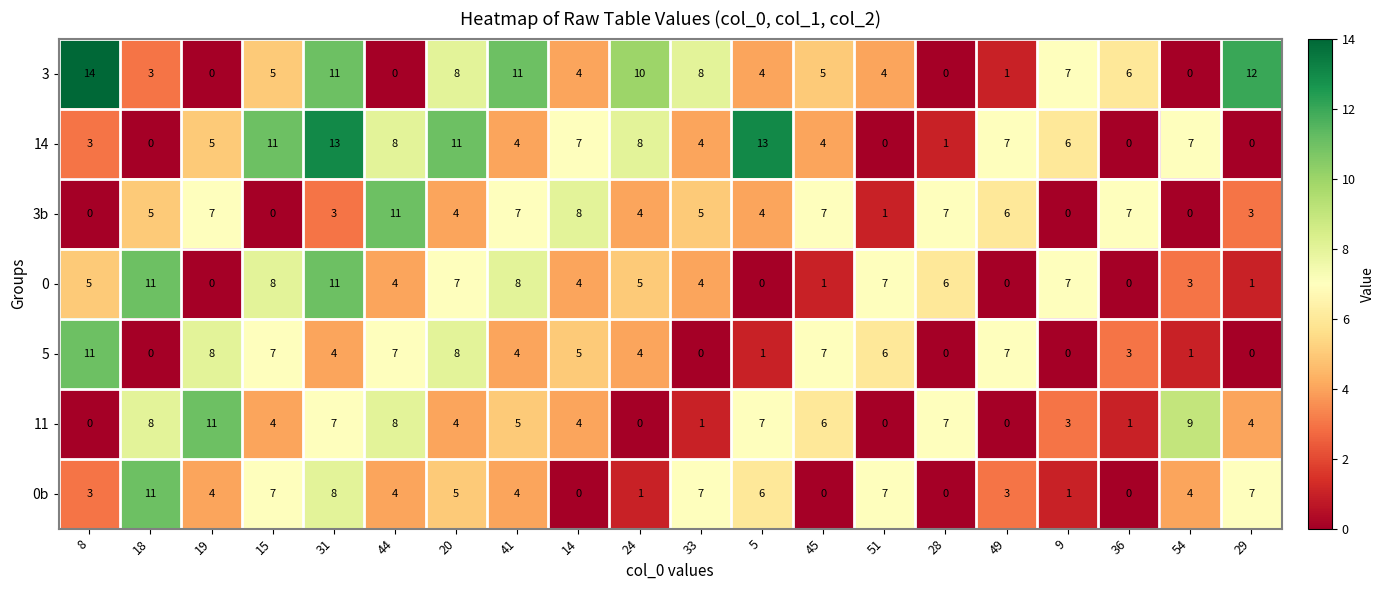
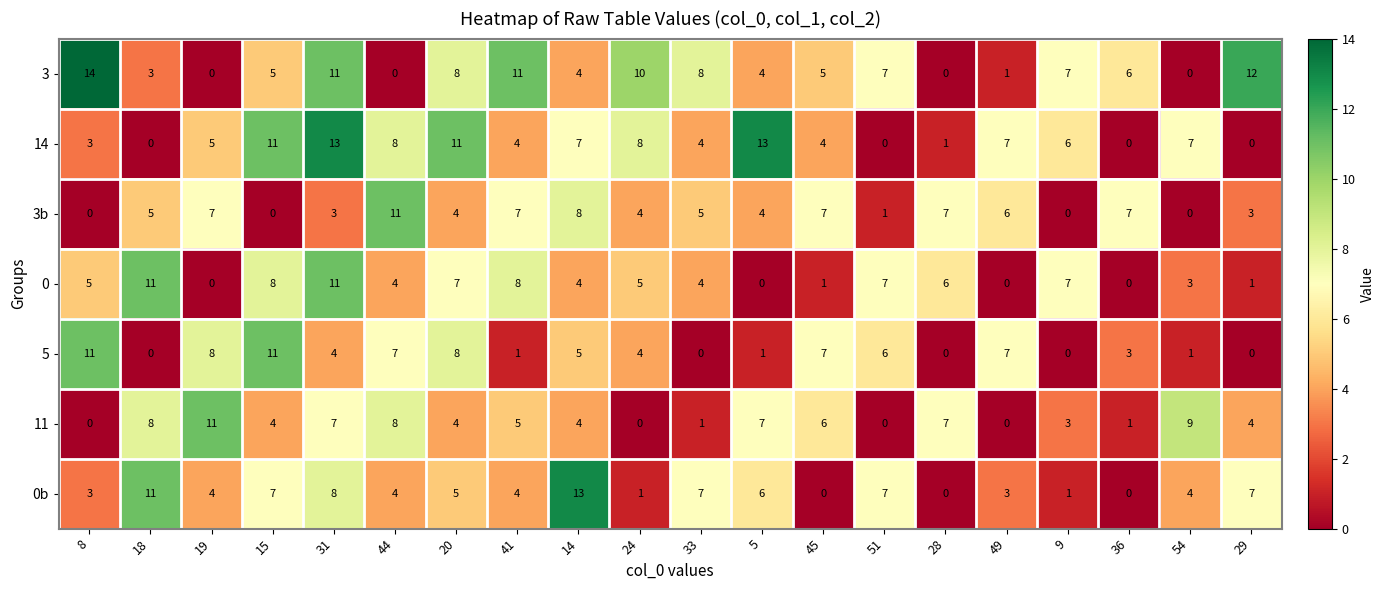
3, 51: 4 -> 7
5, 15: 7 -> 11
5, 41: 4 -> 1
0b, 14: 0 -> 13
